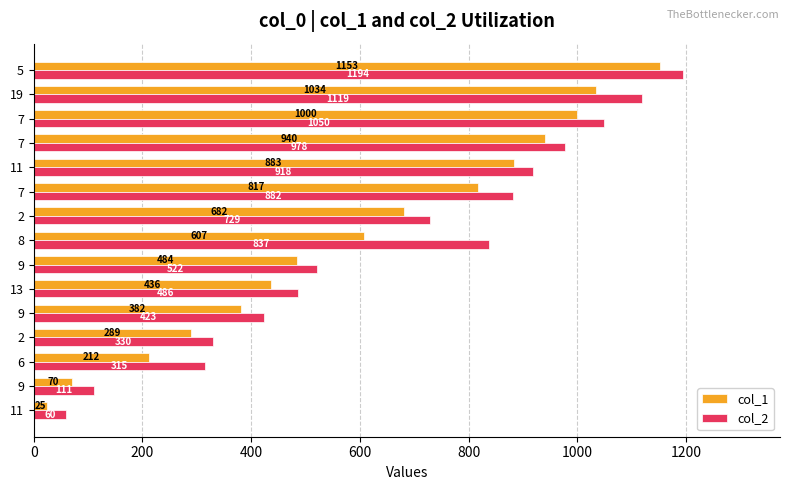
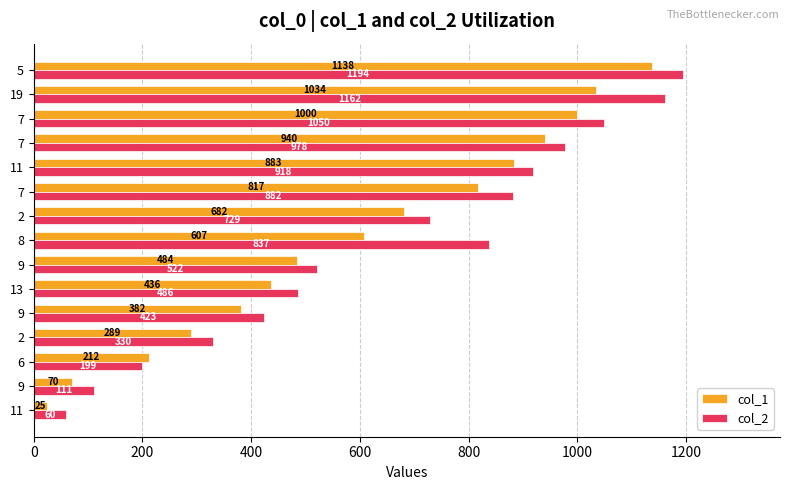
col_1, 5: 1153 -> 1138
col_2, 19: 1119 -> 1162
col_2, 6: 315 -> 199
